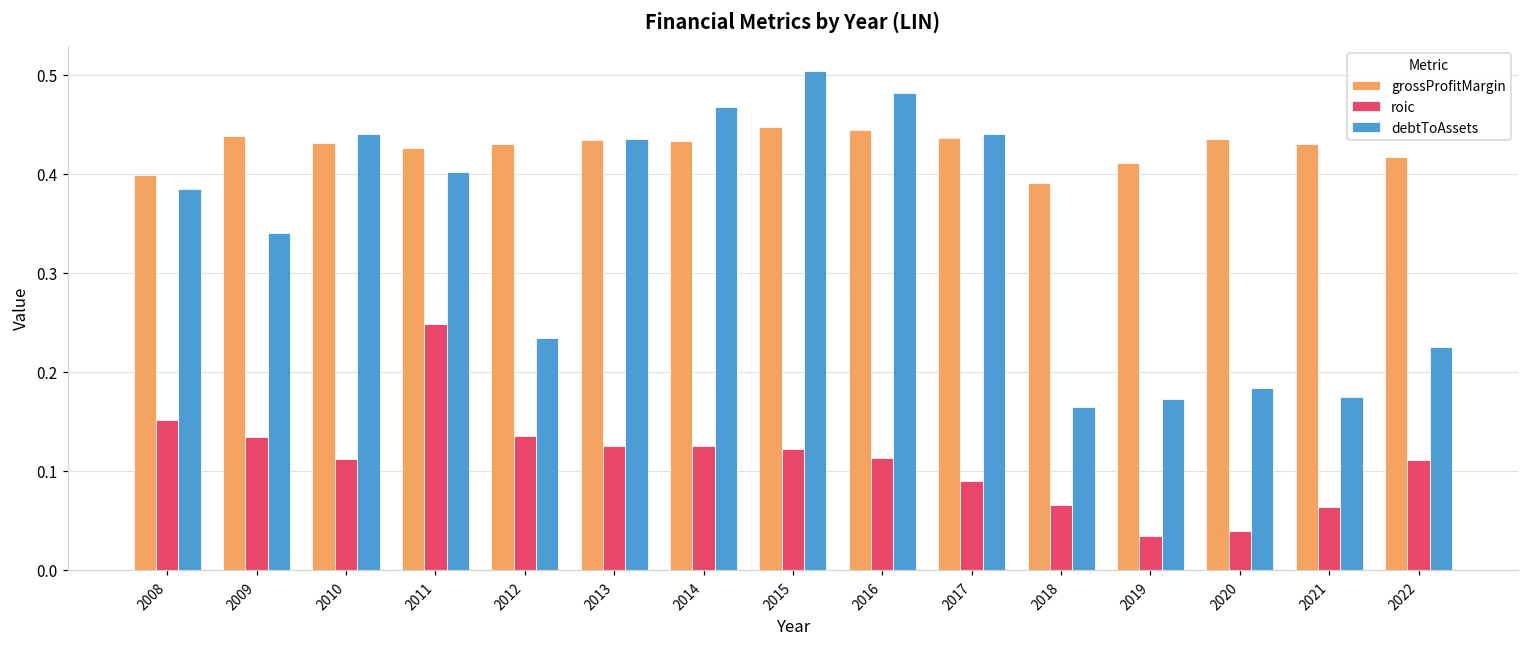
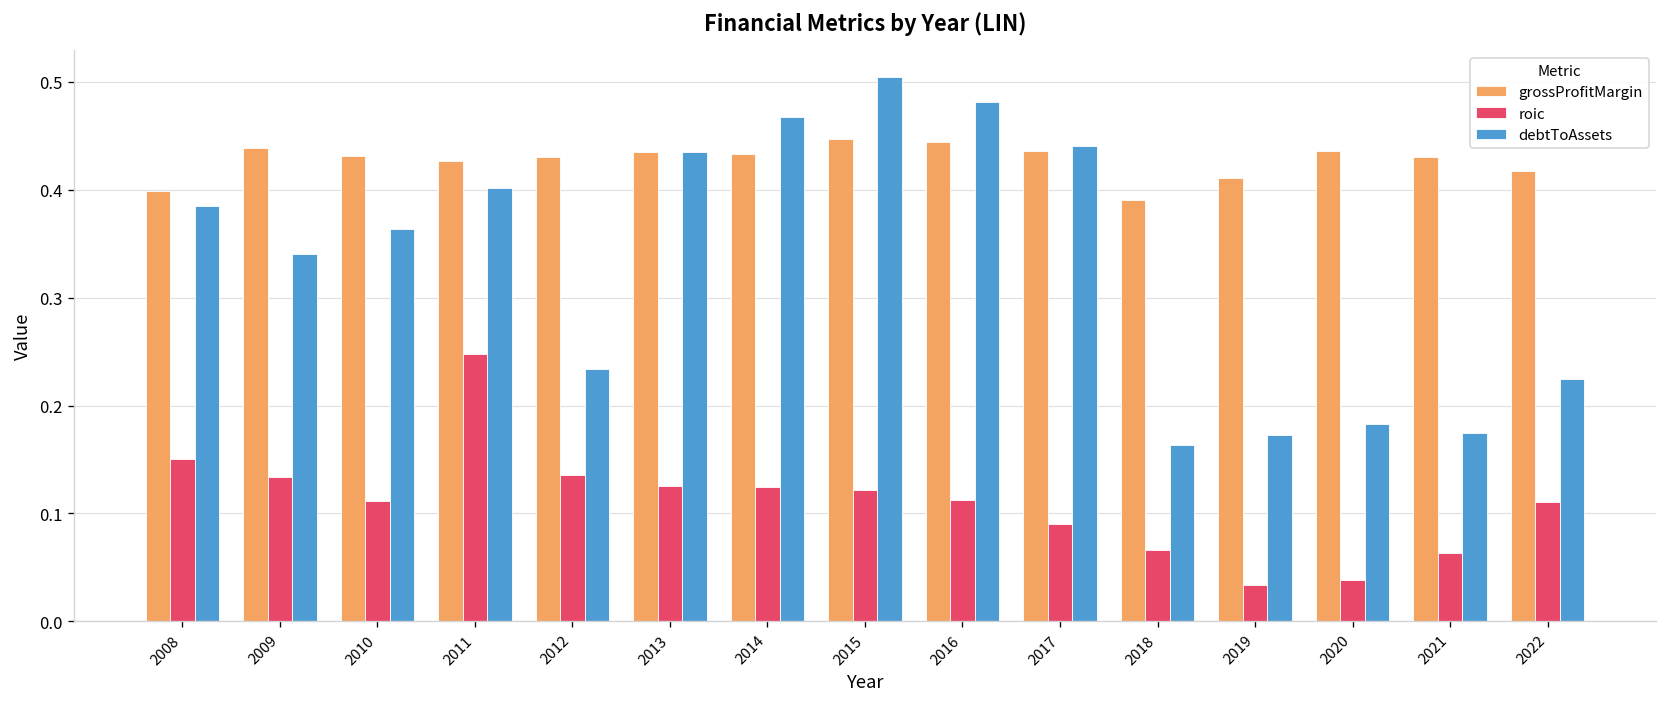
debtToAssets, 2010: 0.44 -> 0.36
